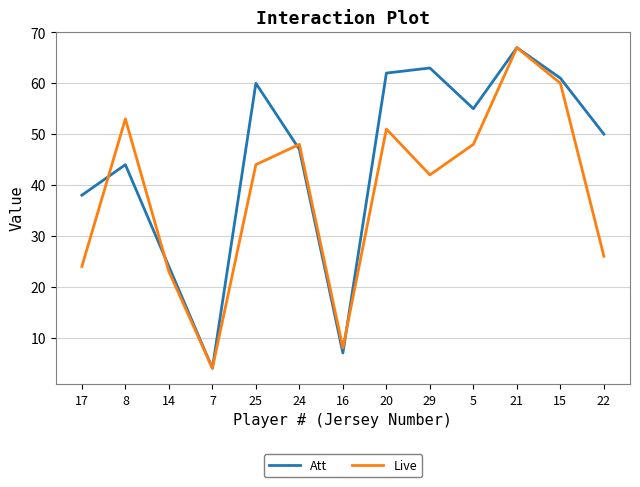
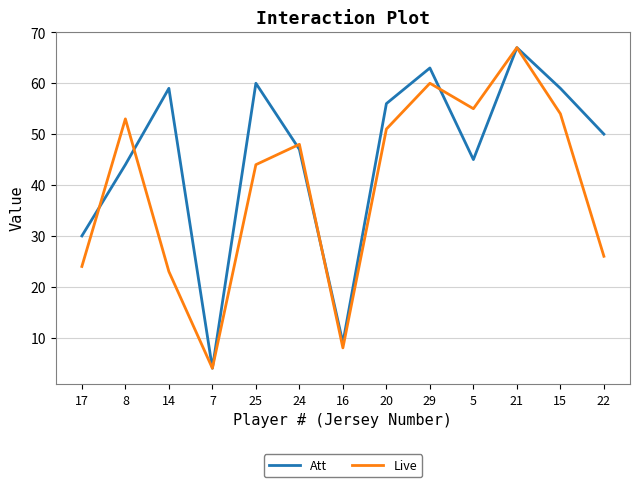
Att, 17: 38 -> 30
Att, 14: 24 -> 59
Att, 16: 7 -> 9
Att, 20: 62 -> 56
Live, 29: 42 -> 60
Att, 5: 55 -> 45
Live, 5: 48 -> 55
Att, 15: 61 -> 59
Live, 15: 60 -> 54
